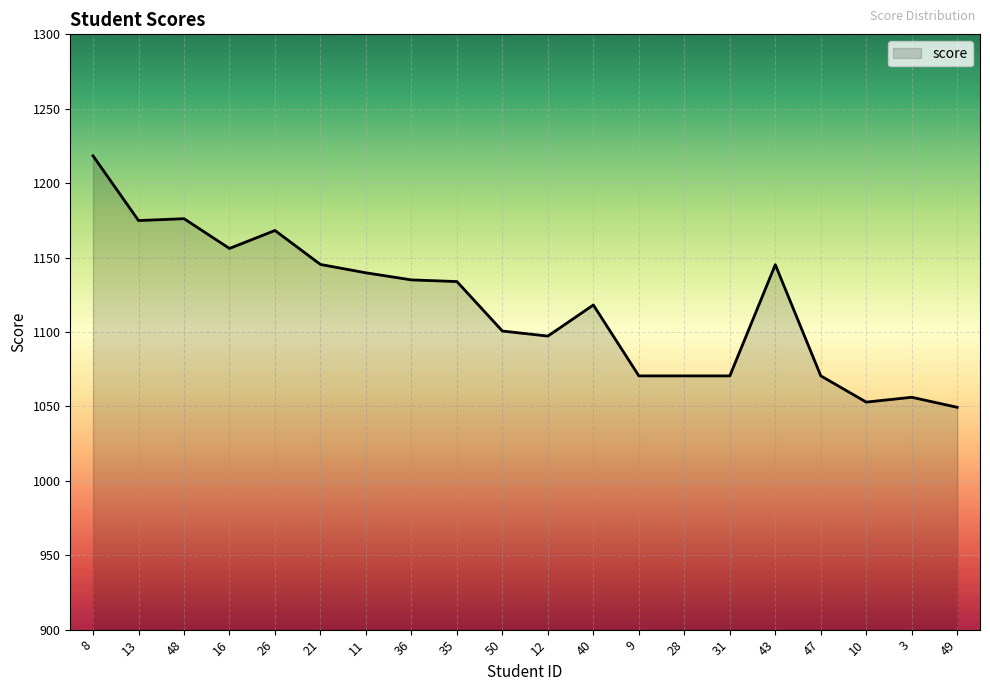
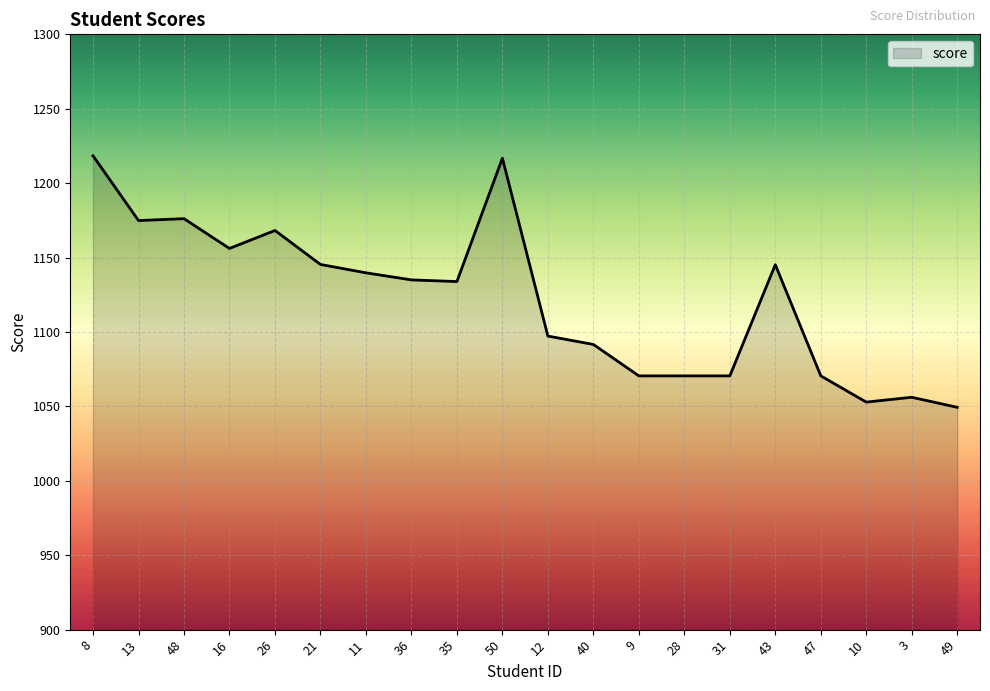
50: 1101 -> 1217
40: 1118 -> 1092
